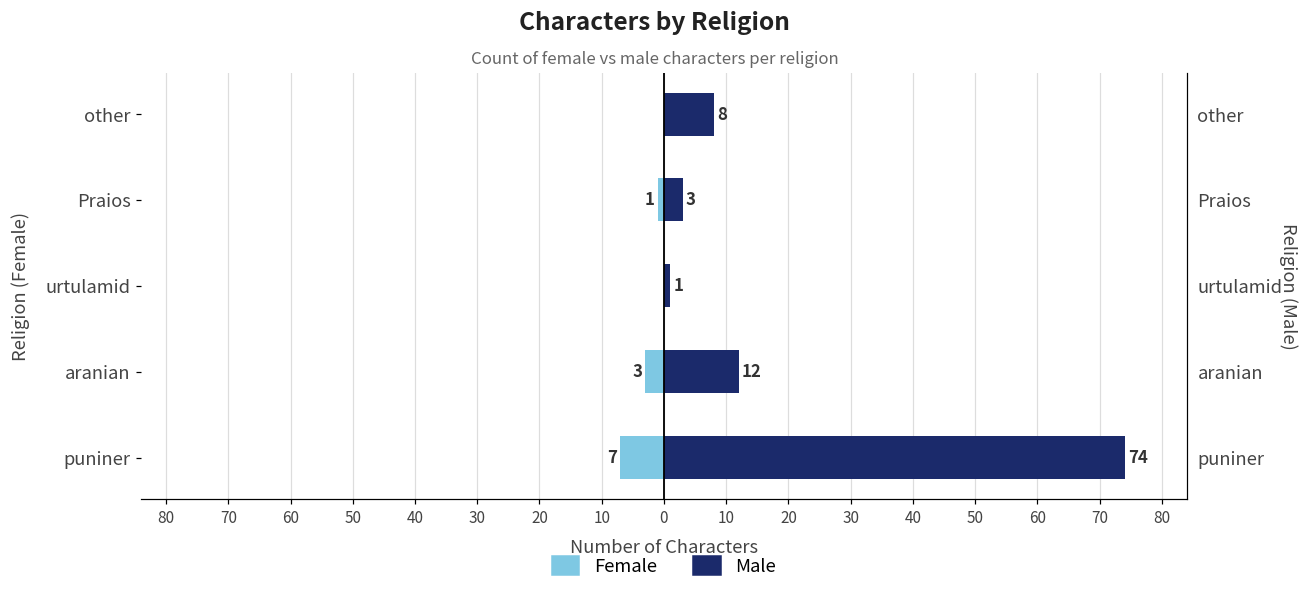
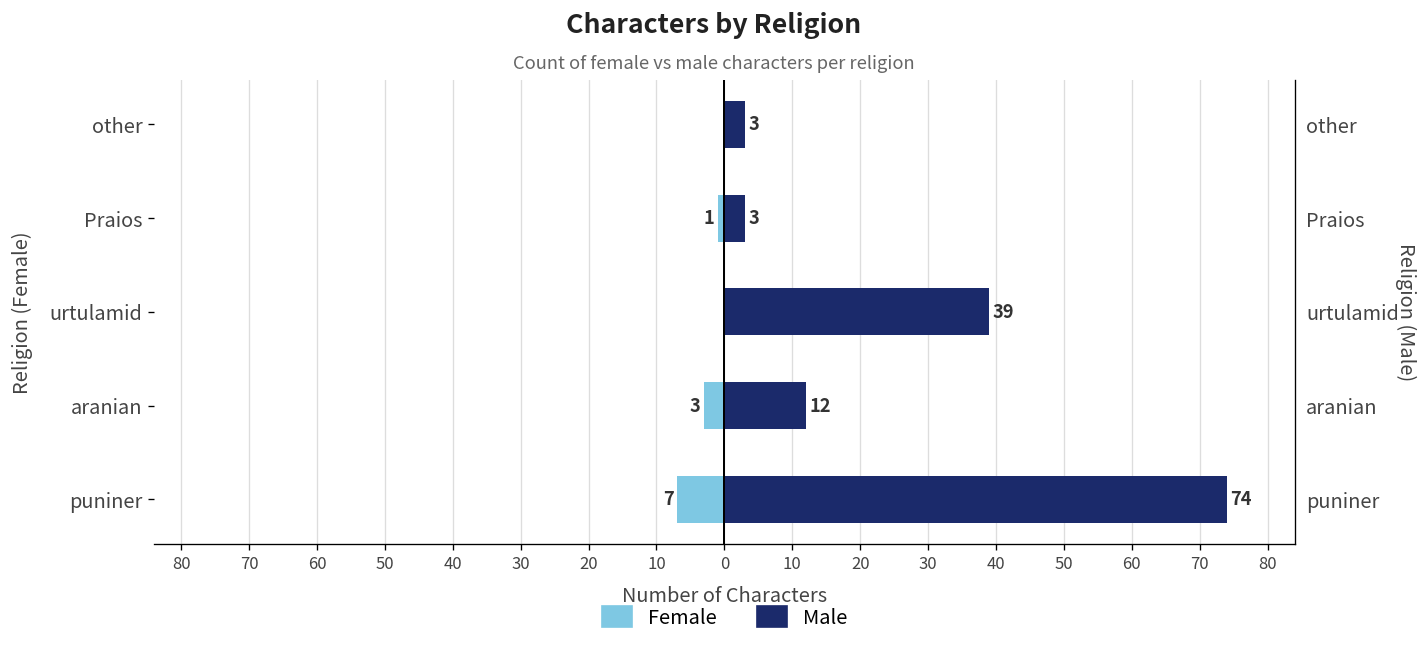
Male, other: 8 -> 3
Male, urtulamid: 1 -> 39
